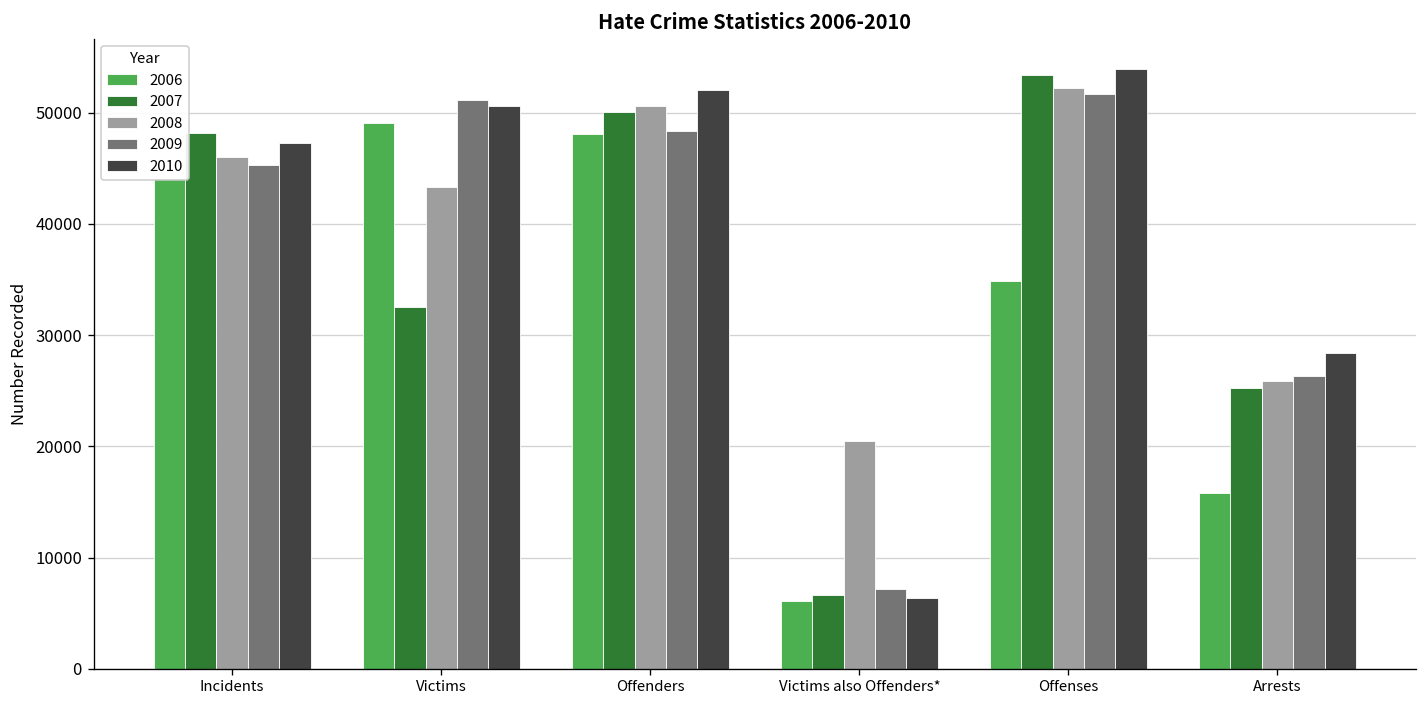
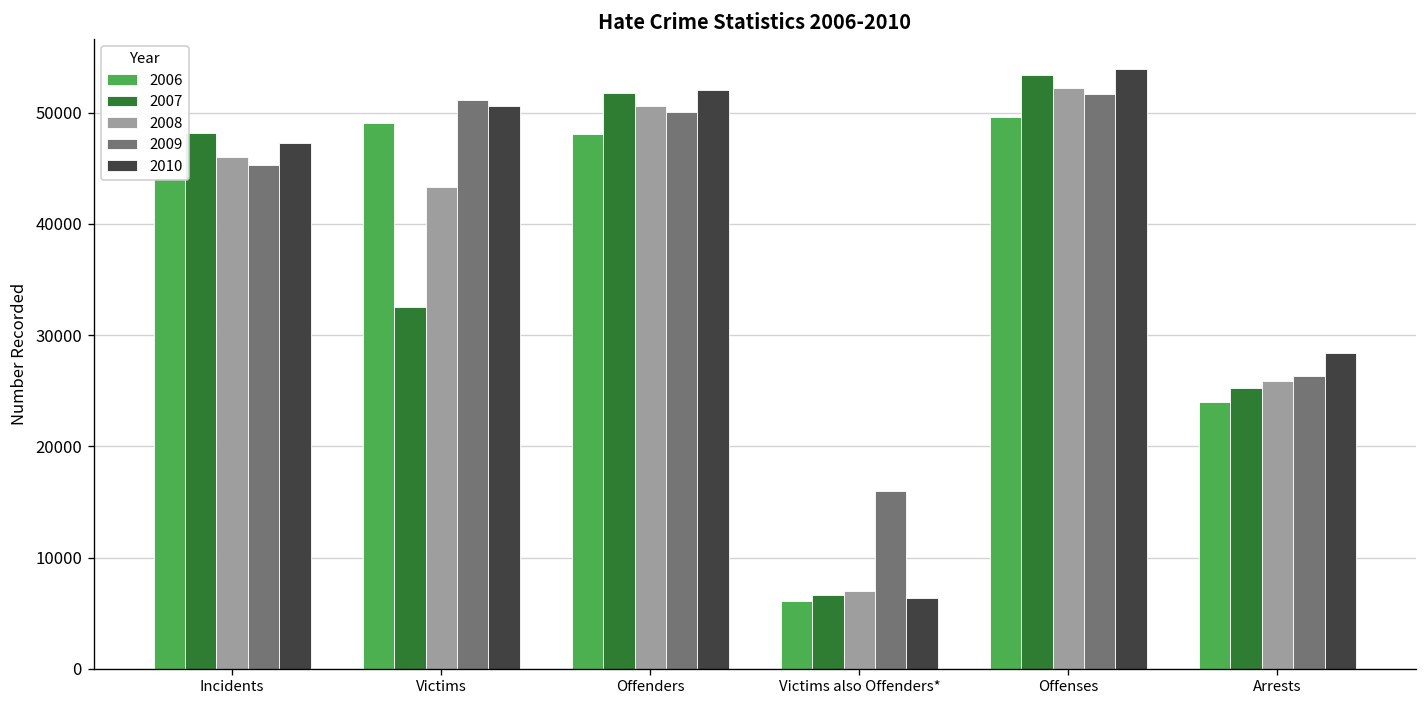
2007, Offenders: 50000 -> 52000
2009, Offenders: 48000 -> 50000
2008, Victims also Offenders*: 20000 -> 7000
2009, Victims also Offenders*: 7000 -> 16000
2006, Offenses: 35000 -> 50000
2006, Arrests: 16000 -> 24000
